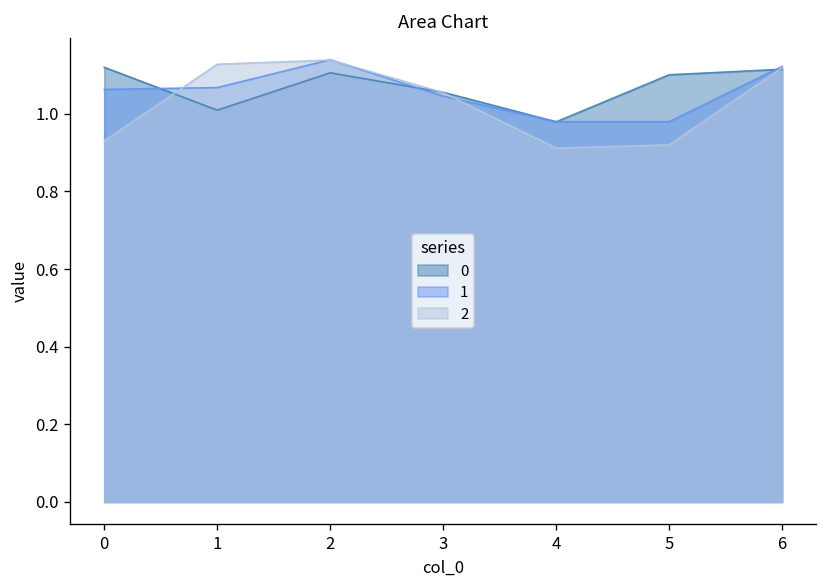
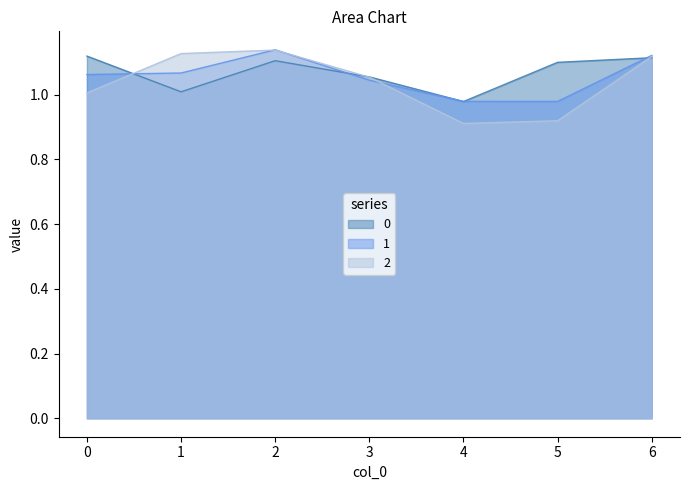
2, 0: 0.93 -> 1.01
